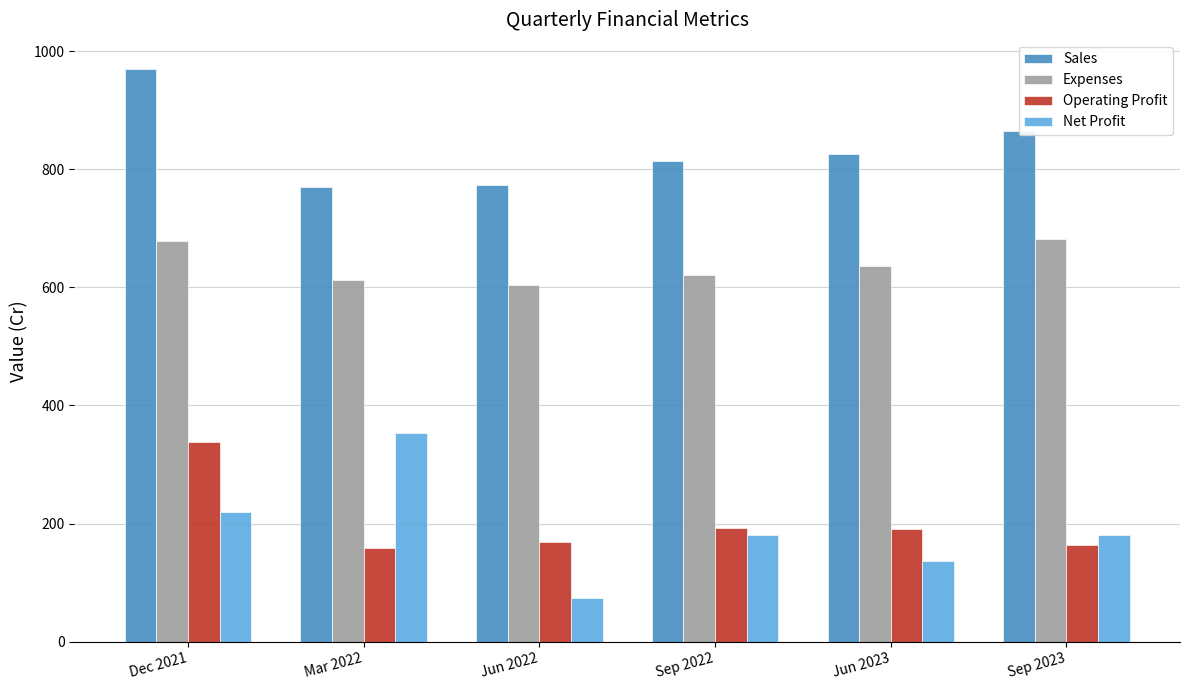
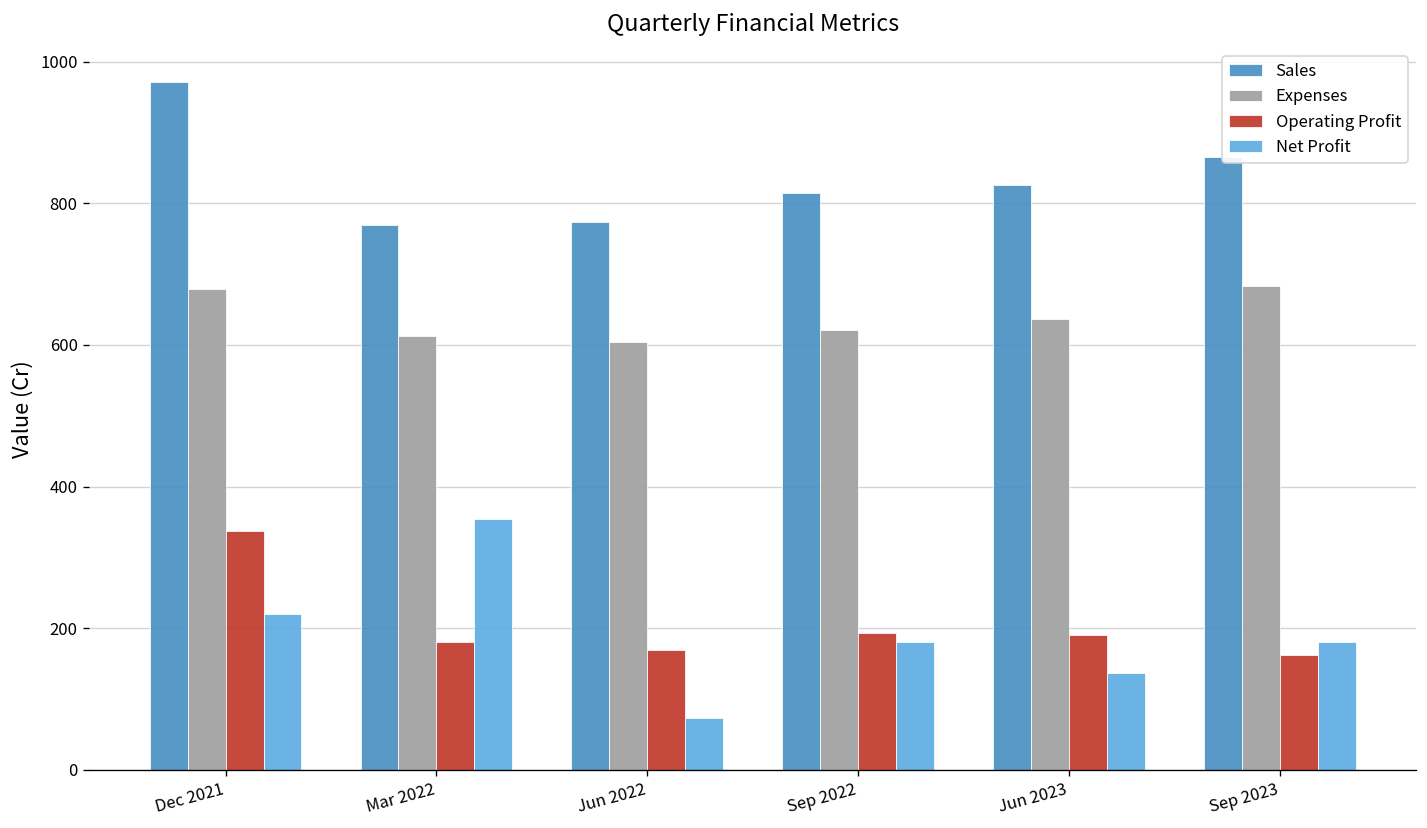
Operating Profit, Mar 2022: 160 -> 180
